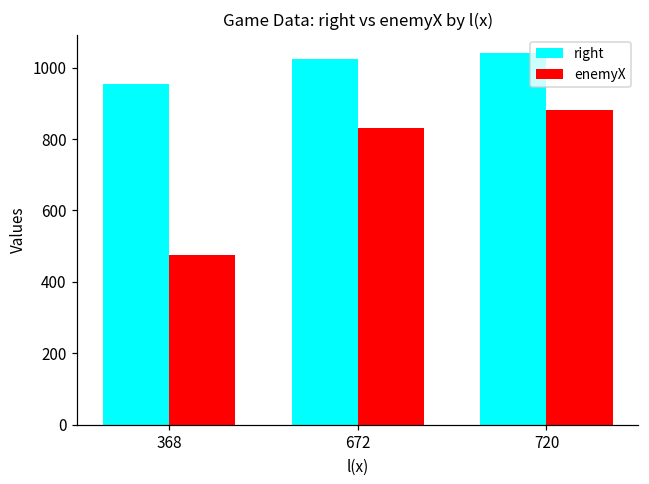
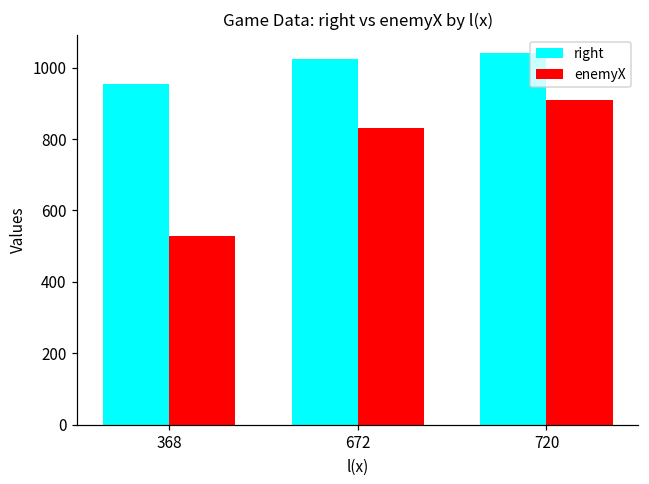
enemyX, 368: 470 -> 530
enemyX, 720: 880 -> 910
